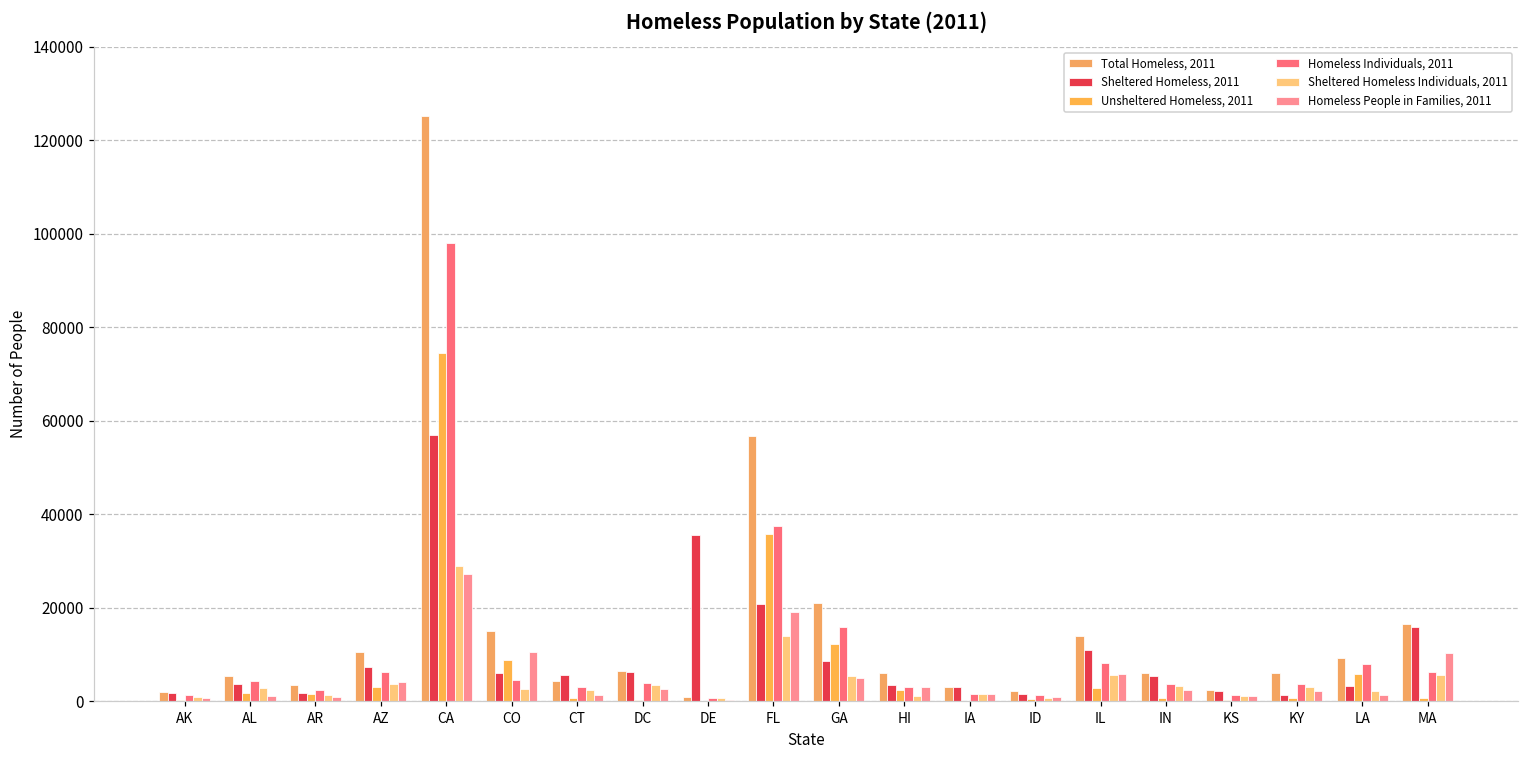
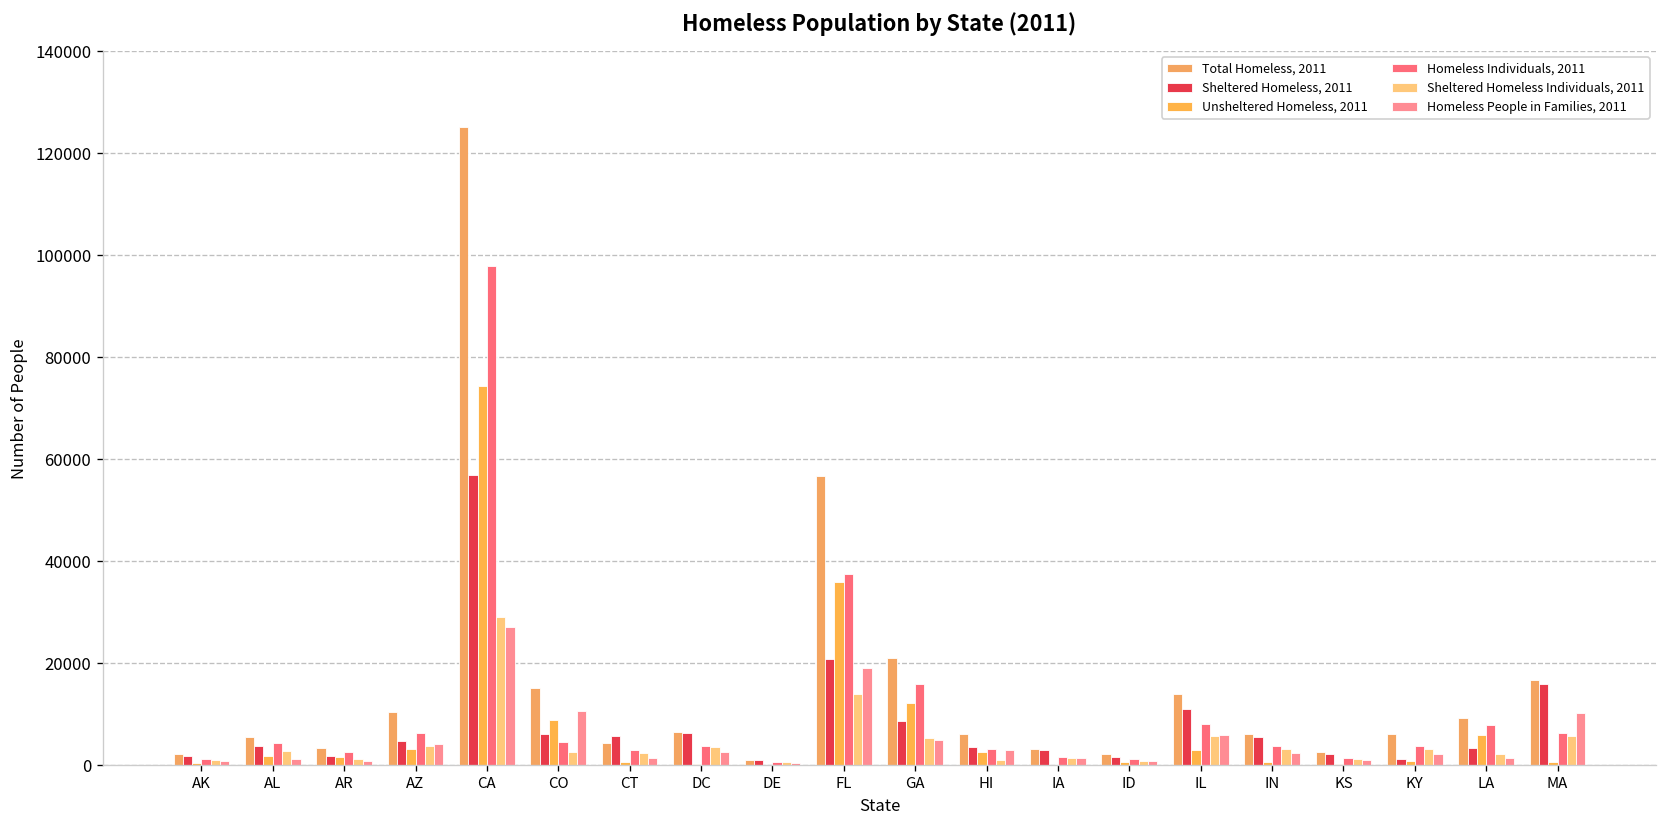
Sheltered Homeless, 2011, AZ: 7000 -> 5000
Sheltered Homeless, 2011, DE: 36000 -> 1000
